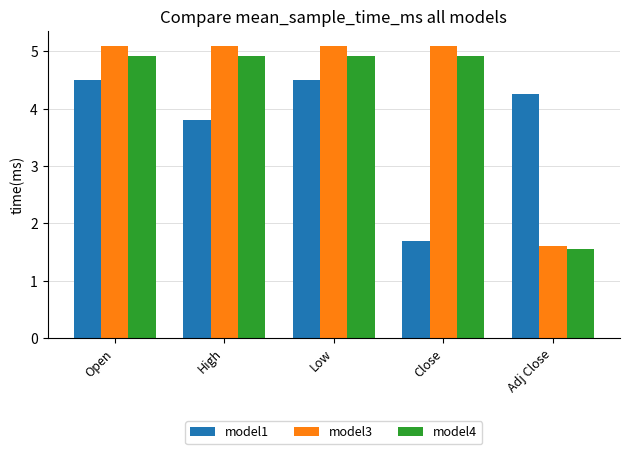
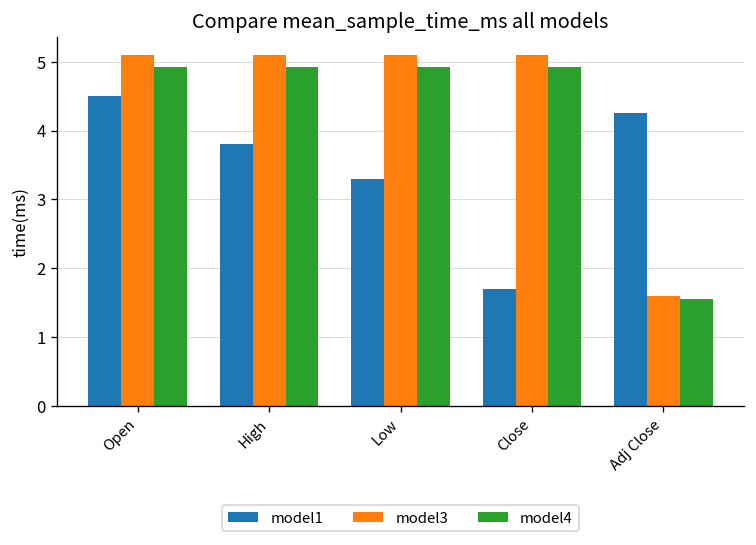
model1, Low: 4.5 -> 3.3
